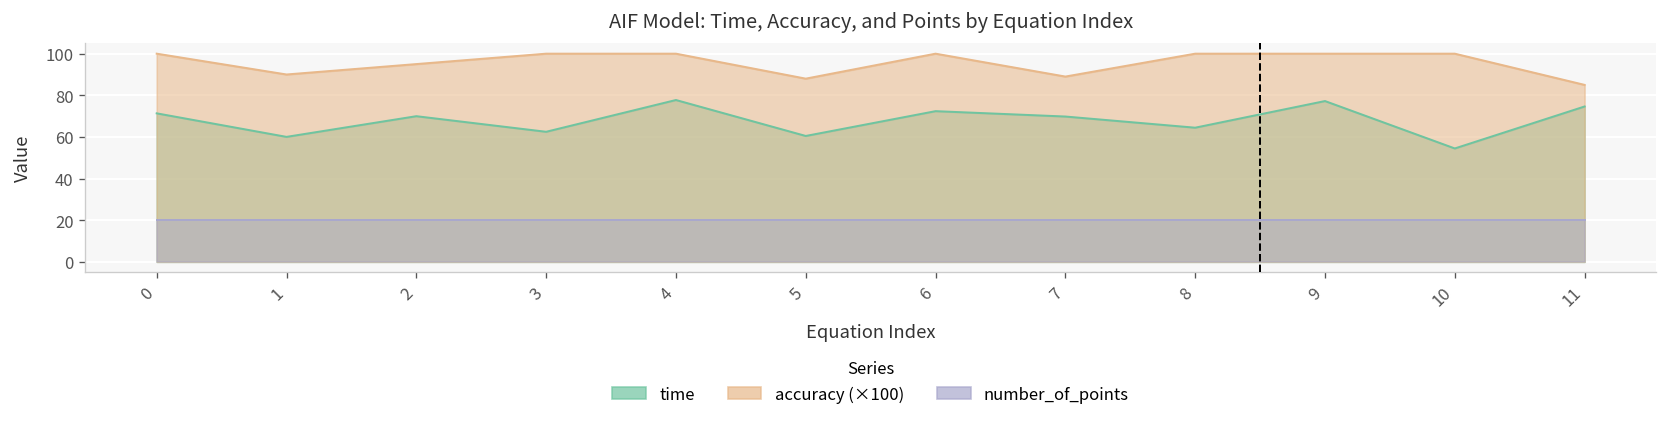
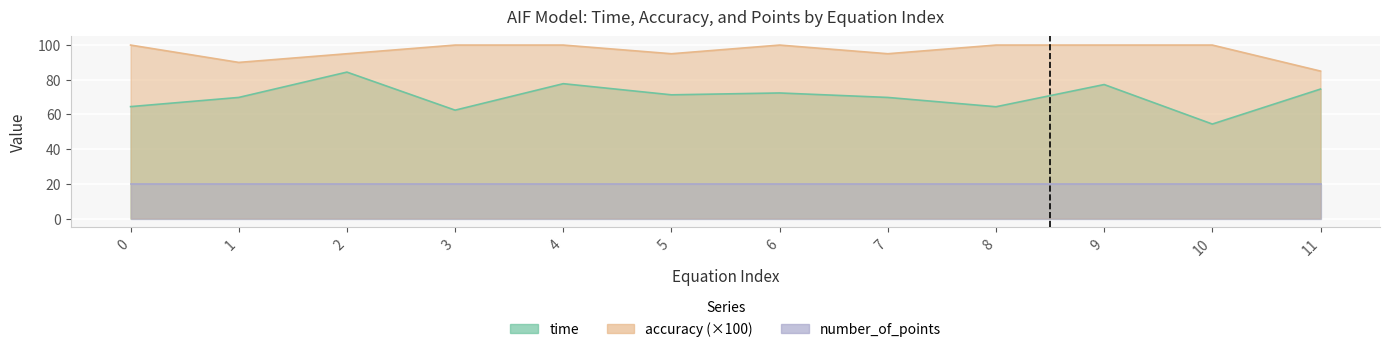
time, 0: 71 -> 65
time, 1: 60 -> 70
time, 2: 70 -> 84
time, 5: 60 -> 71
accuracy (×100), 5: 88 -> 95
accuracy (×100), 7: 89 -> 95
